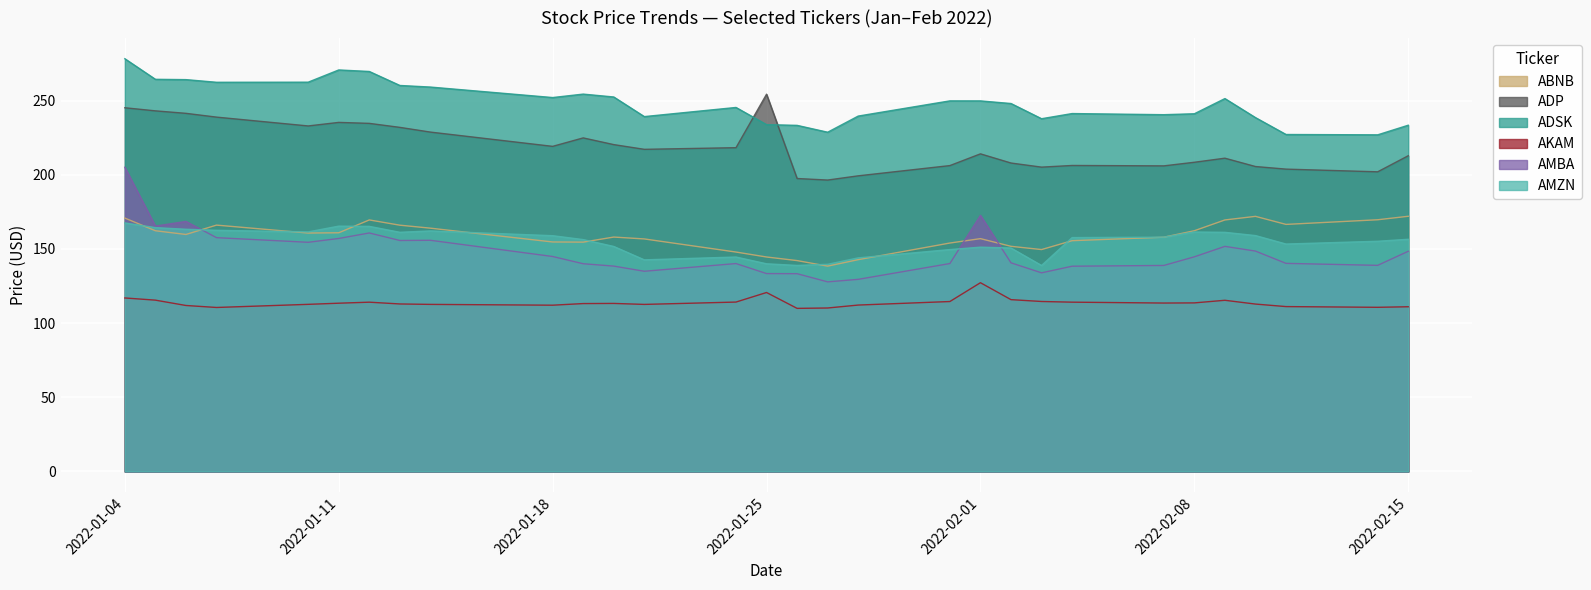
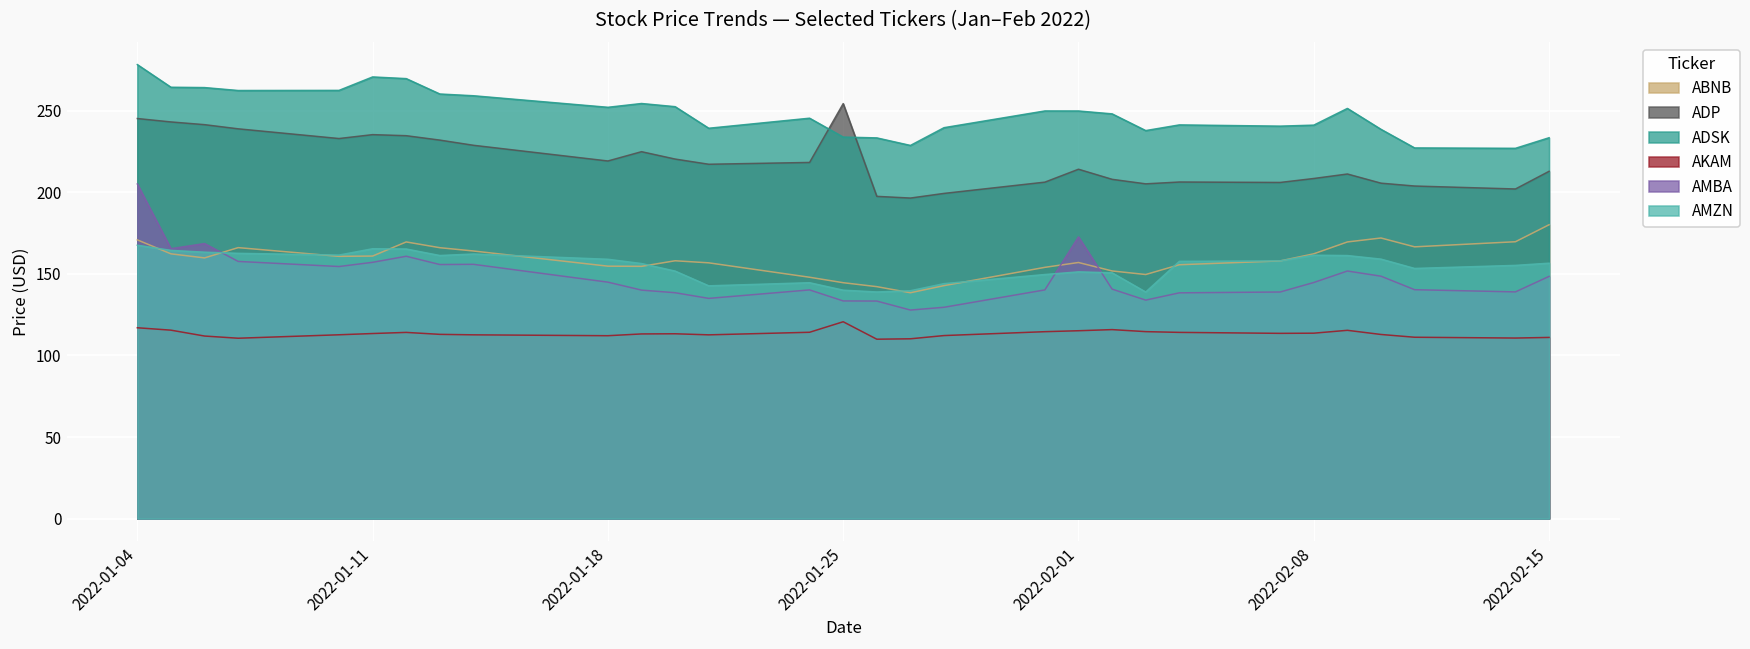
AKAM, 2022-02-01: 127 -> 115
ABNB, 2022-02-15: 172 -> 180
